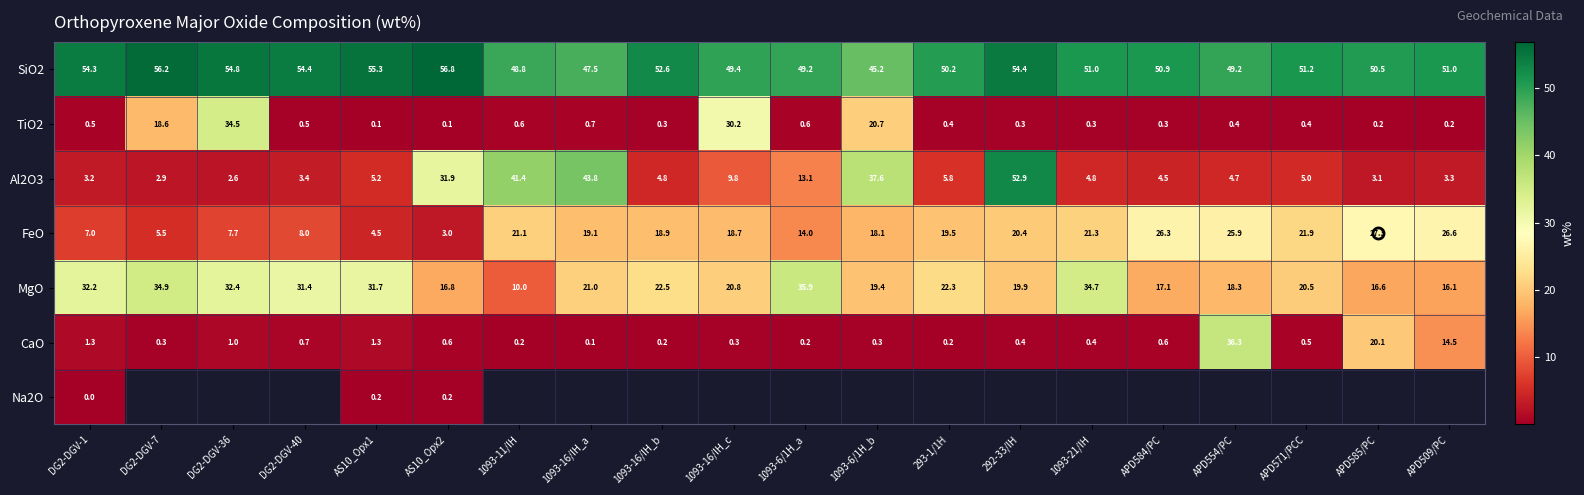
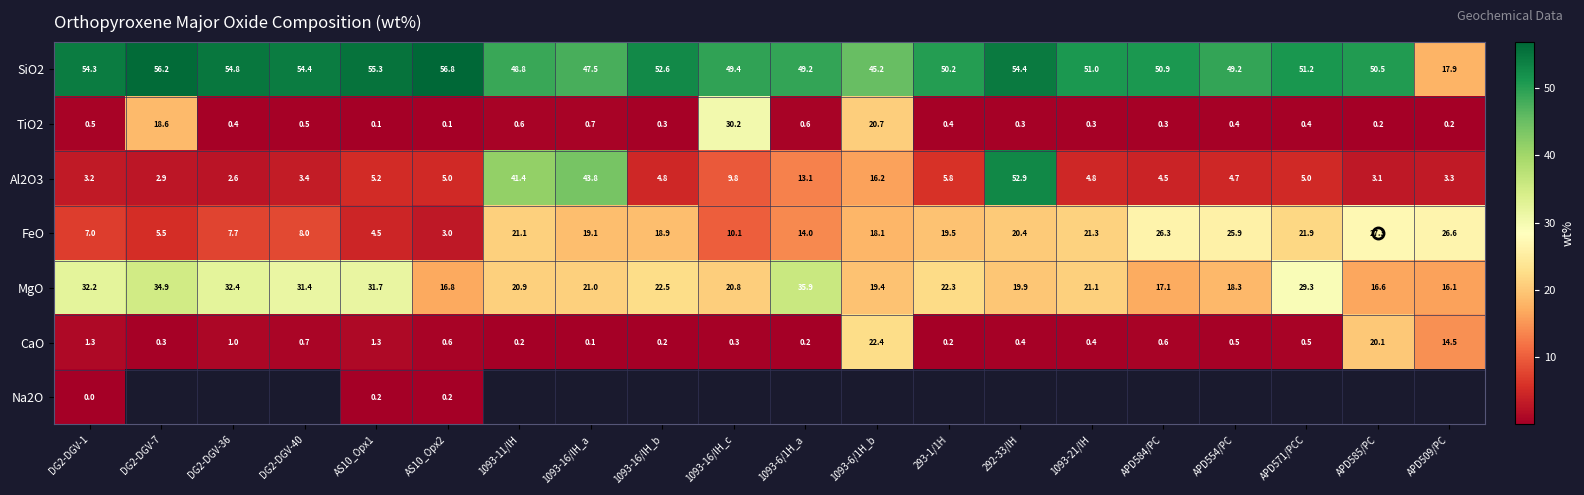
SiO2, APD509/PC: 51.0 -> 17.9
TiO2, DG2-DGV-36: 34.5 -> 0.4
Al2O3, AS10_Opx2: 31.9 -> 5.0
Al2O3, 1093-6/1H_b: 37.6 -> 16.2
FeO, 1093-16/IH_c: 18.7 -> 10.1
MgO, 1093-11/IH: 10.0 -> 20.9
MgO, 1093-21/IH: 34.7 -> 21.1
MgO, APD571/PCC: 20.5 -> 29.3
CaO, 1093-6/1H_b: 0.3 -> 22.4
CaO, APD554/PC: 36.3 -> 0.5
